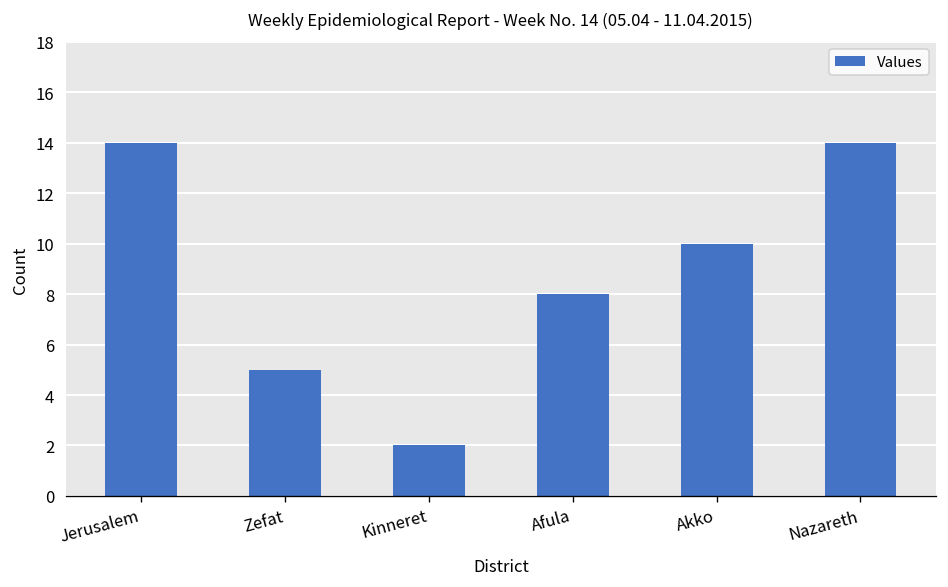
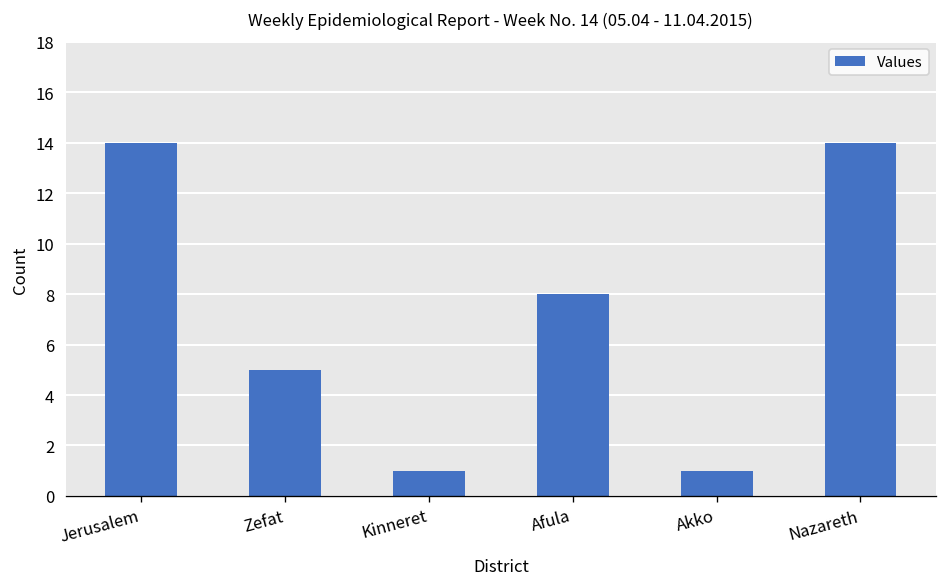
Kinneret: 2 -> 1
Akko: 10 -> 1
